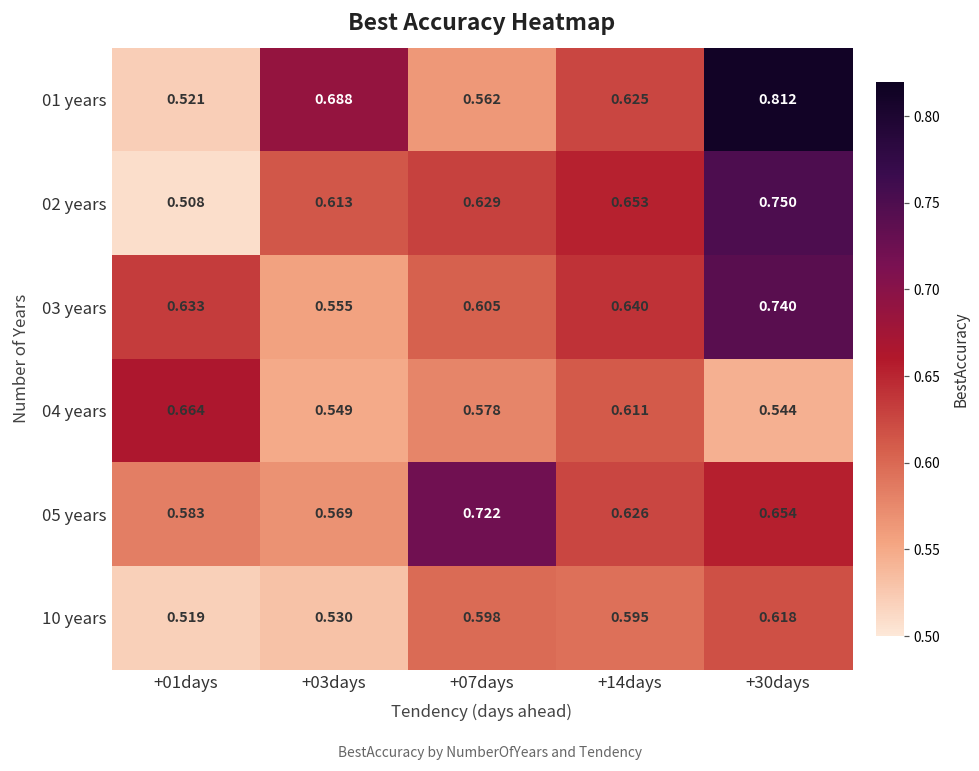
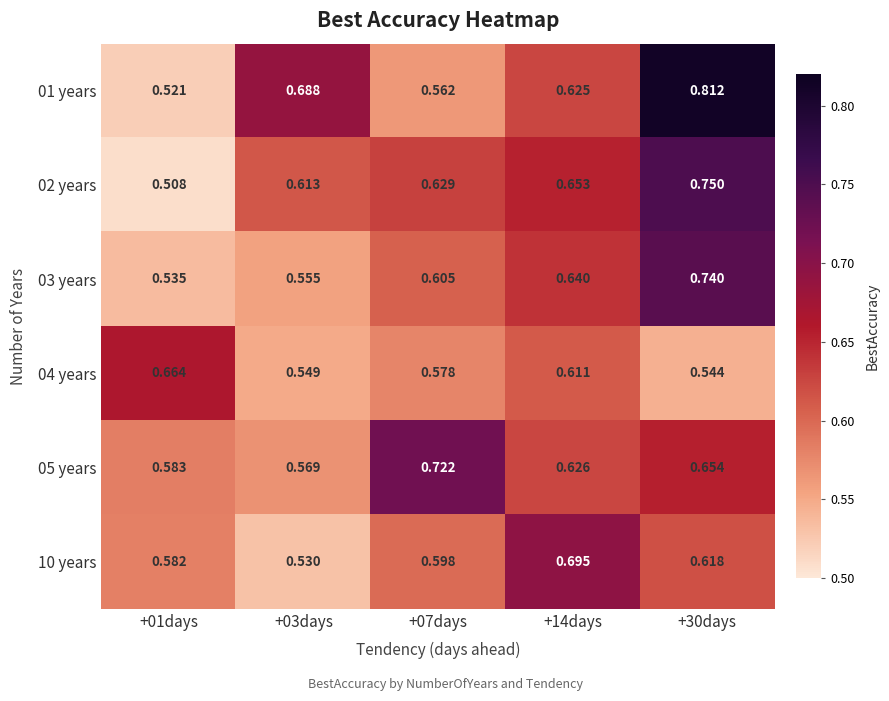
03 years, +01days: 0.633 -> 0.535
10 years, +01days: 0.519 -> 0.582
10 years, +14days: 0.595 -> 0.695
